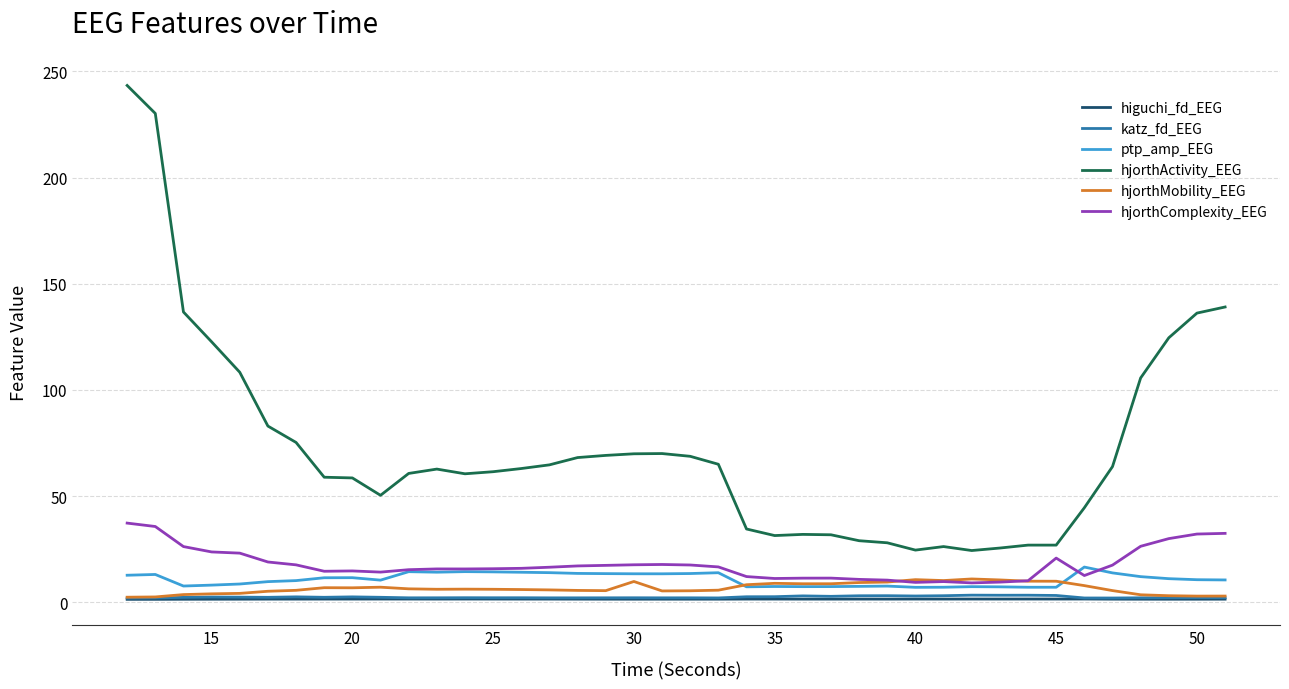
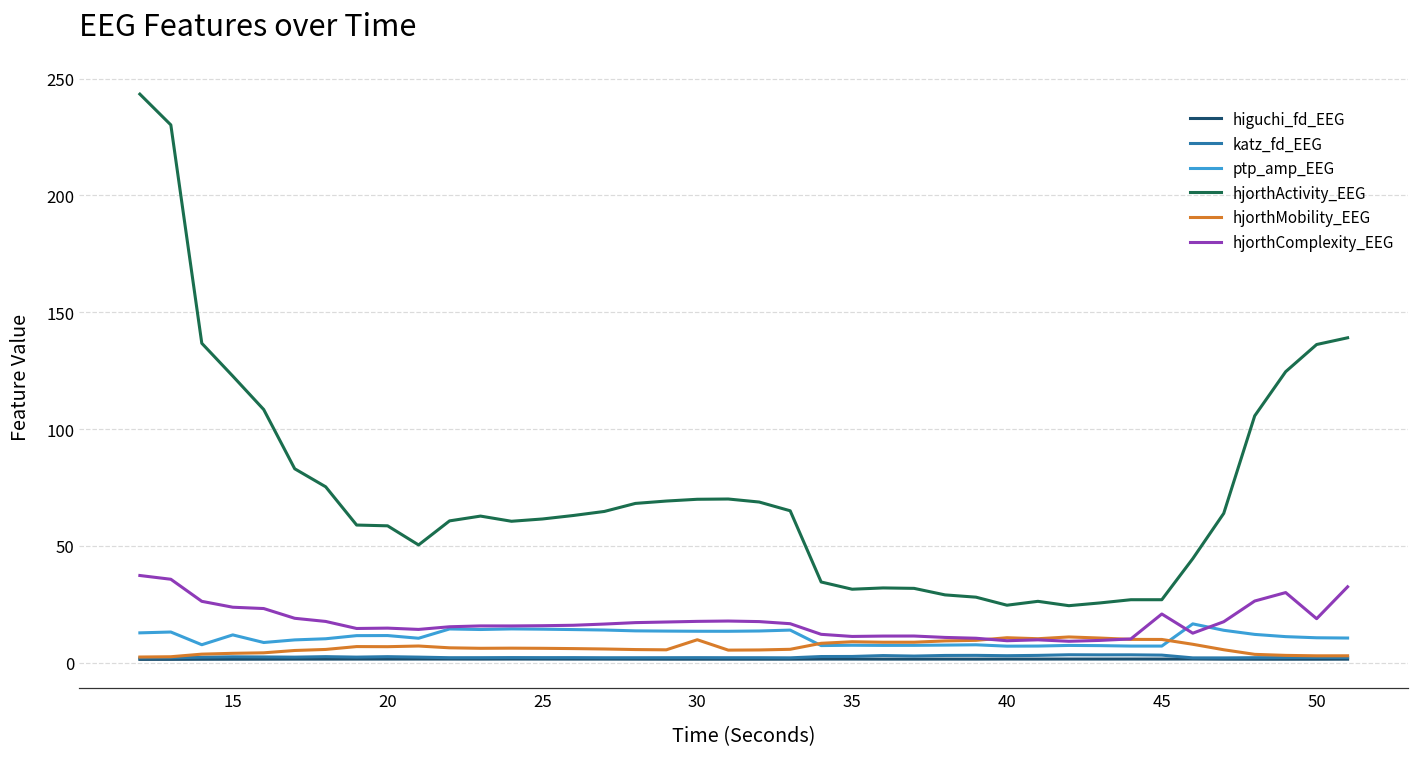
ptp_amp_EEG, 15: 8 -> 12
hjorthComplexity_EEG, 50: 32 -> 19
